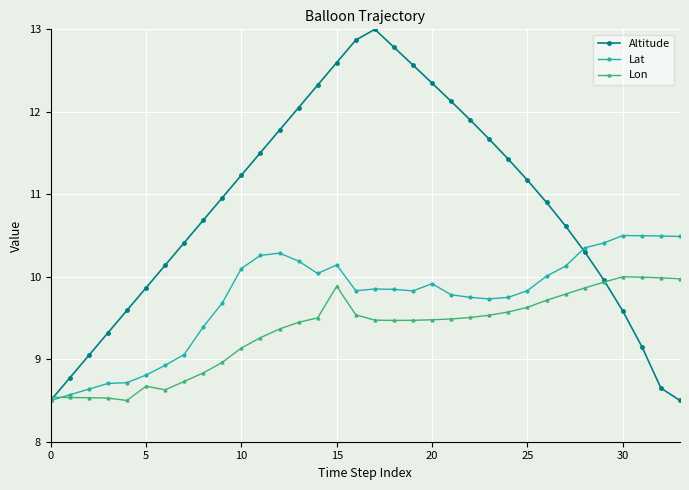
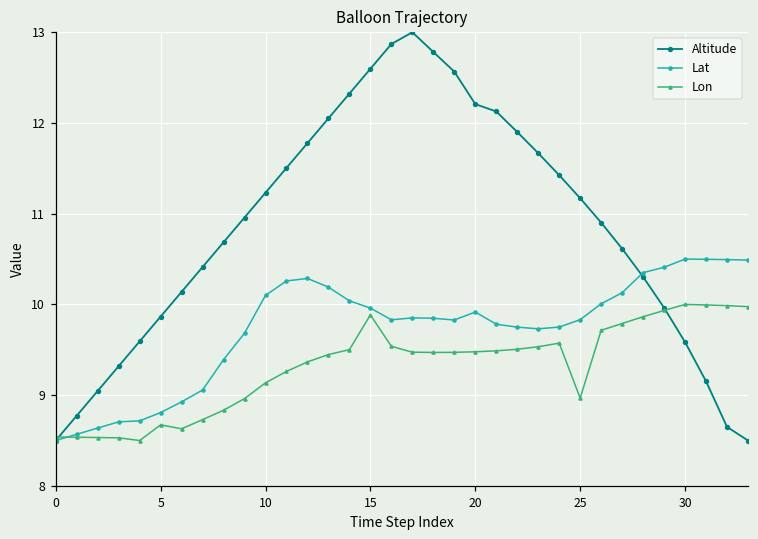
Lat, 15: 10.1 -> 10.0
Altitude, 20: 12.3 -> 12.2
Lon, 25: 9.6 -> 9.0
